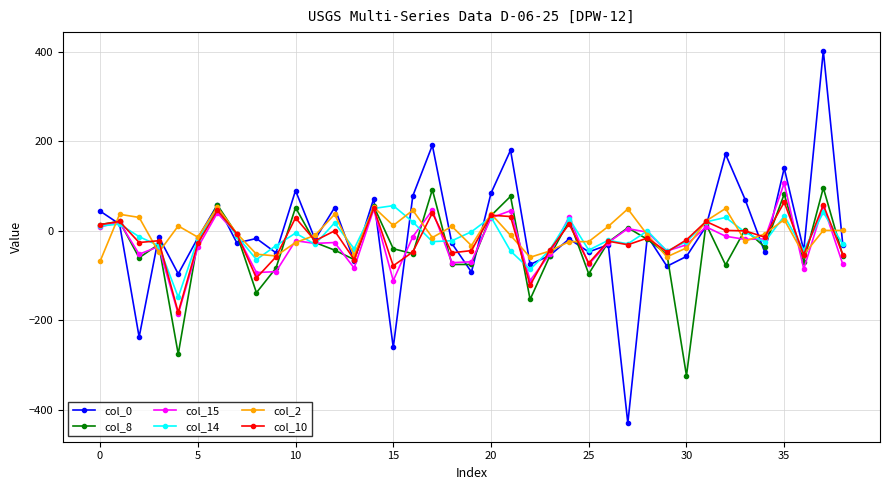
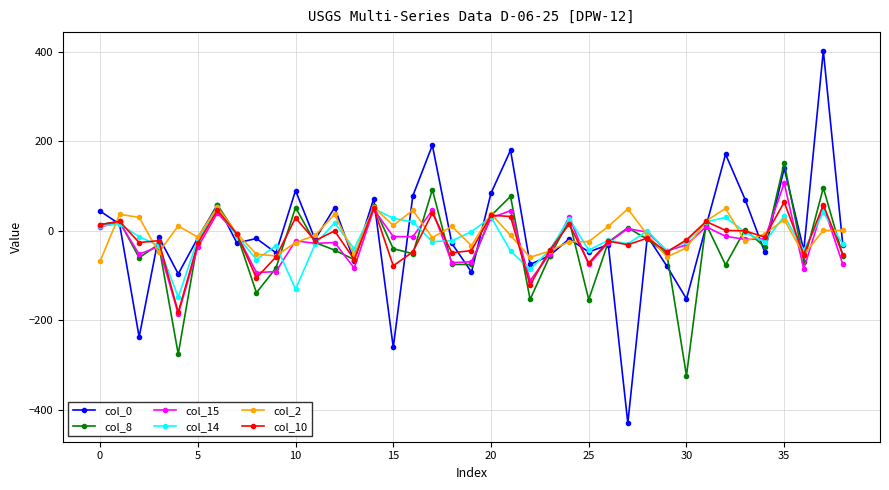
col_14, 10: -10 -> -130
col_15, 15: -110 -> -10
col_14, 15: 60 -> 30
col_8, 25: -100 -> -150
col_0, 30: -60 -> -150
col_8, 35: 80 -> 150
